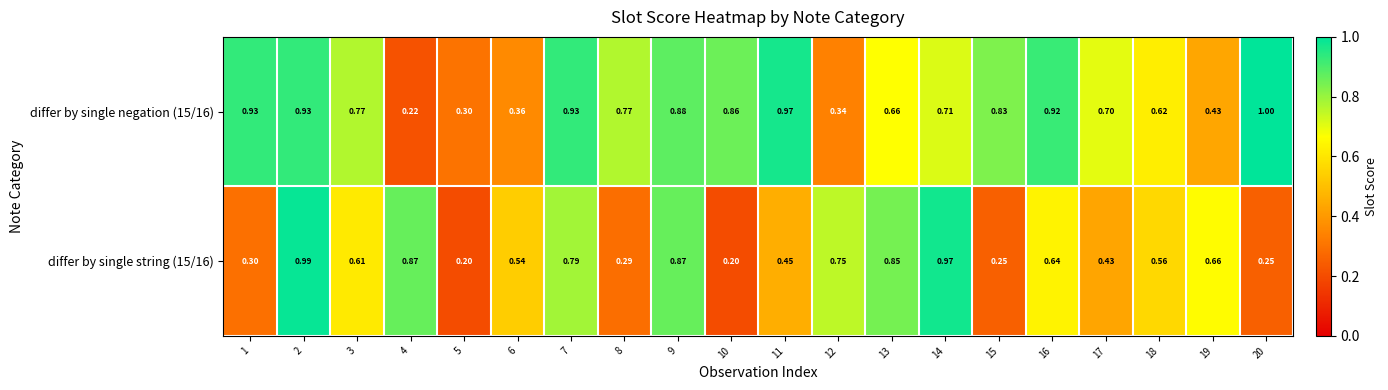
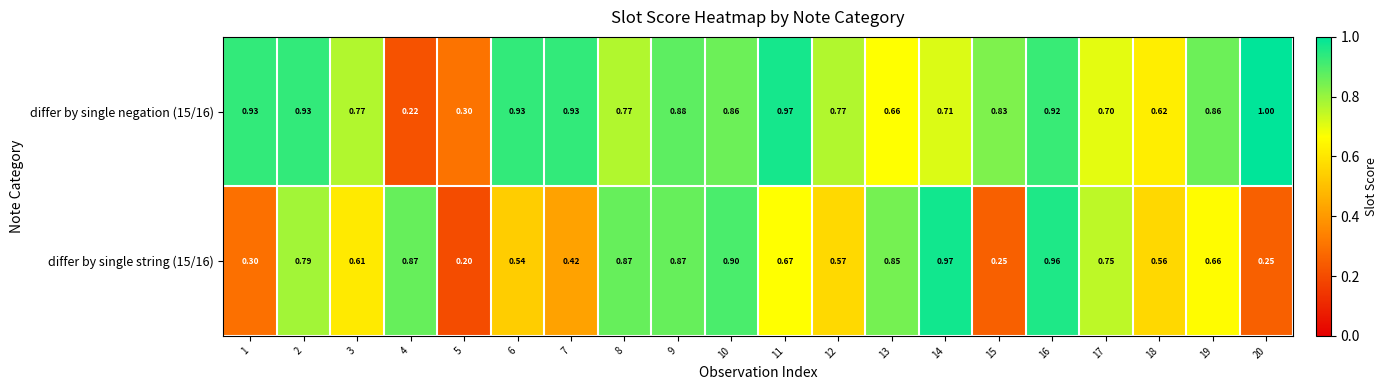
differ by single negation (15/16), 6: 0.36 -> 0.93
differ by single negation (15/16), 12: 0.34 -> 0.77
differ by single negation (15/16), 19: 0.43 -> 0.86
differ by single string (15/16), 2: 0.99 -> 0.79
differ by single string (15/16), 7: 0.79 -> 0.42
differ by single string (15/16), 8: 0.29 -> 0.87
differ by single string (15/16), 10: 0.20 -> 0.90
differ by single string (15/16), 11: 0.45 -> 0.67
differ by single string (15/16), 12: 0.75 -> 0.57
differ by single string (15/16), 16: 0.64 -> 0.96
differ by single string (15/16), 17: 0.43 -> 0.75
